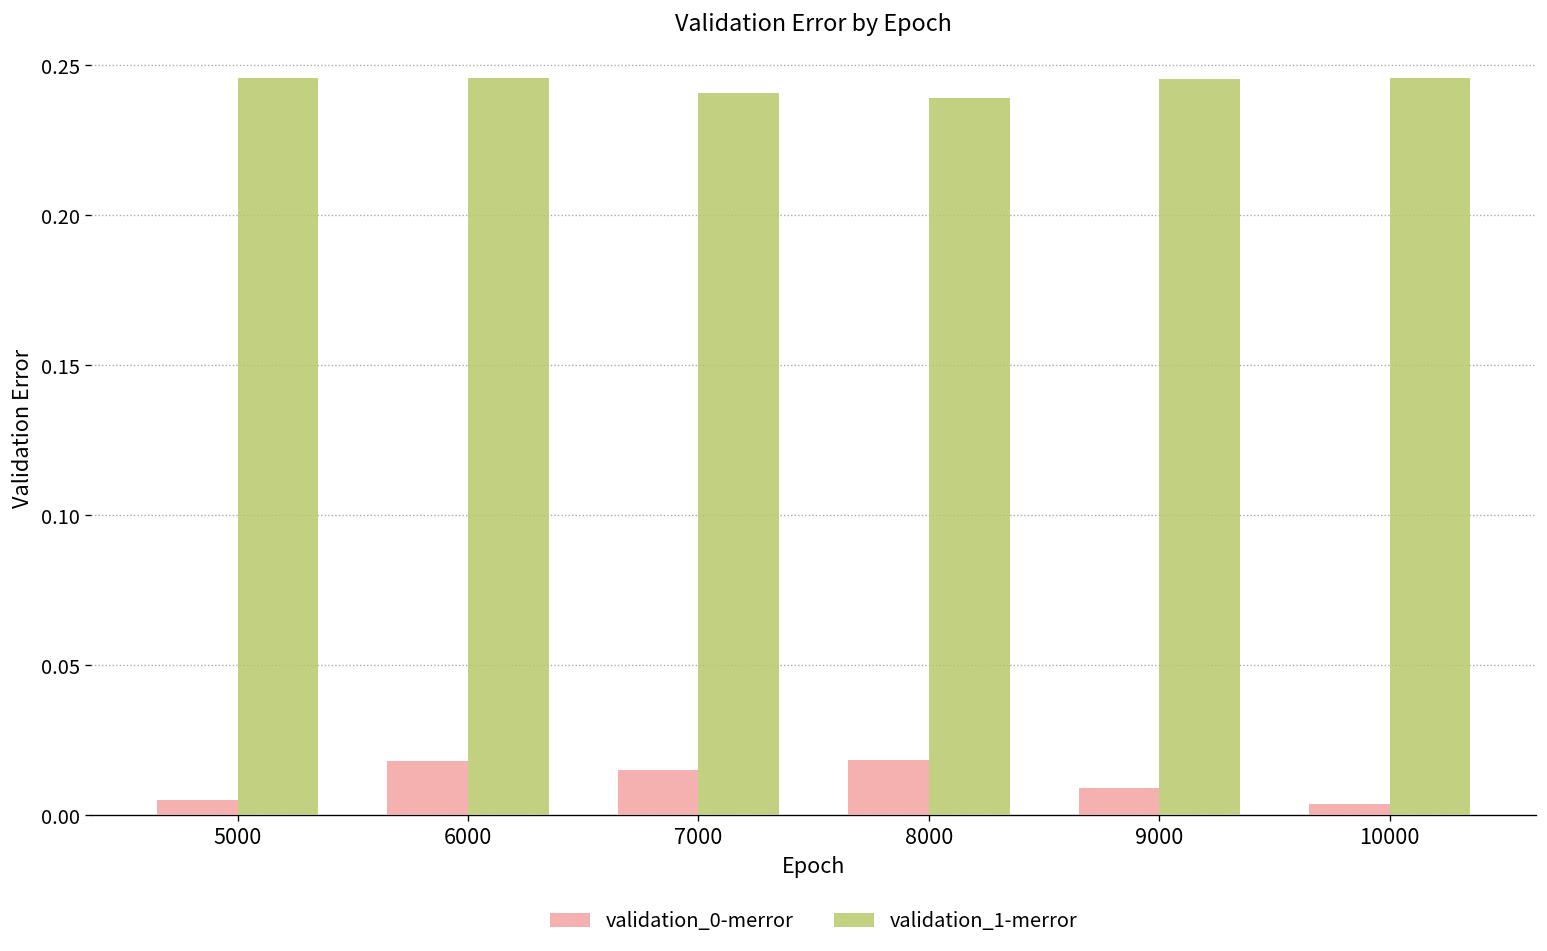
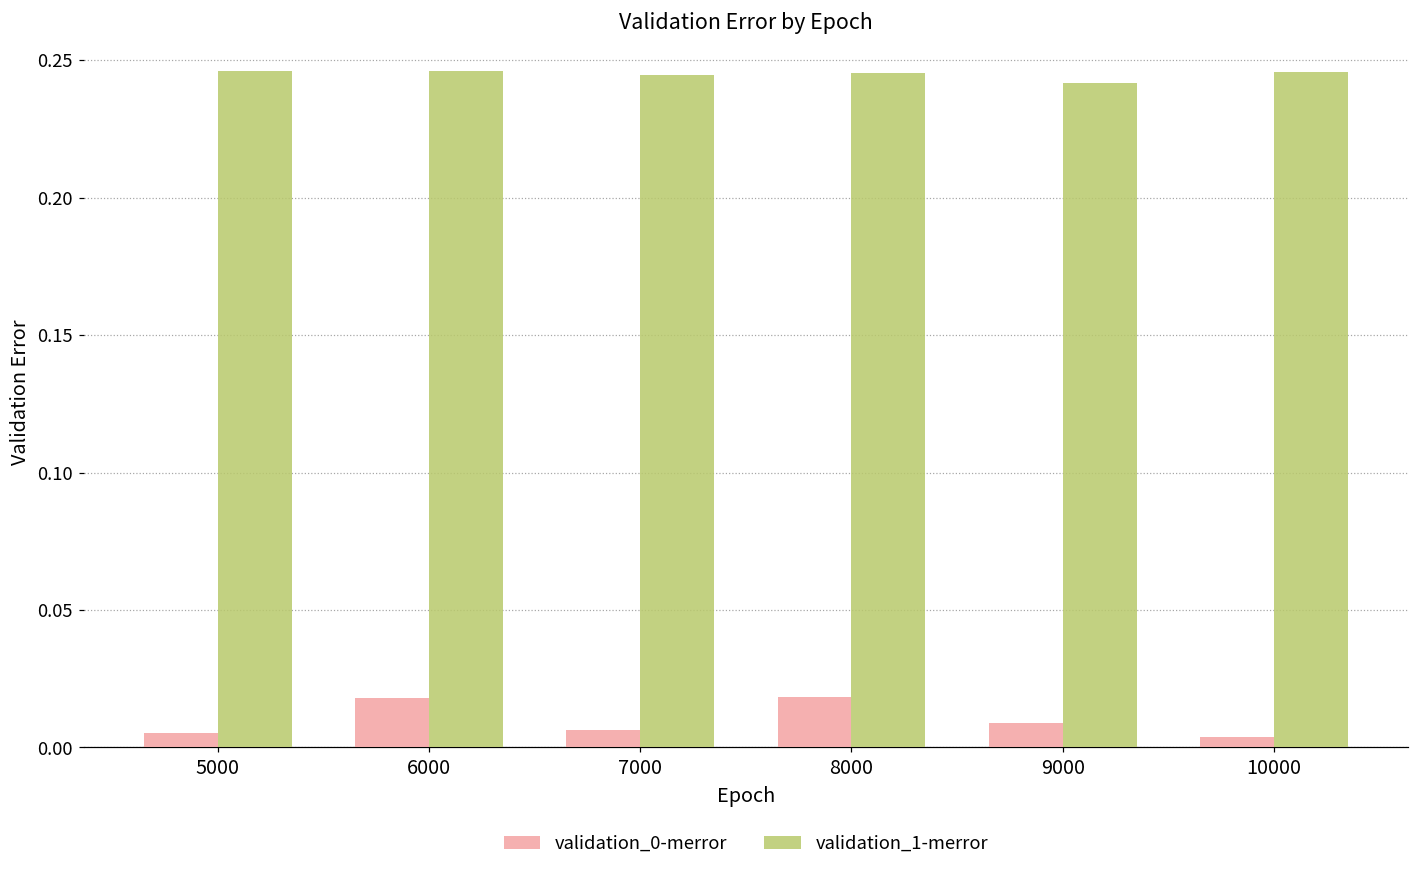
validation_0-merror, 7000: 0.015 -> 0.006
validation_1-merror, 7000: 0.241 -> 0.245
validation_1-merror, 8000: 0.239 -> 0.245
validation_1-merror, 9000: 0.245 -> 0.242
